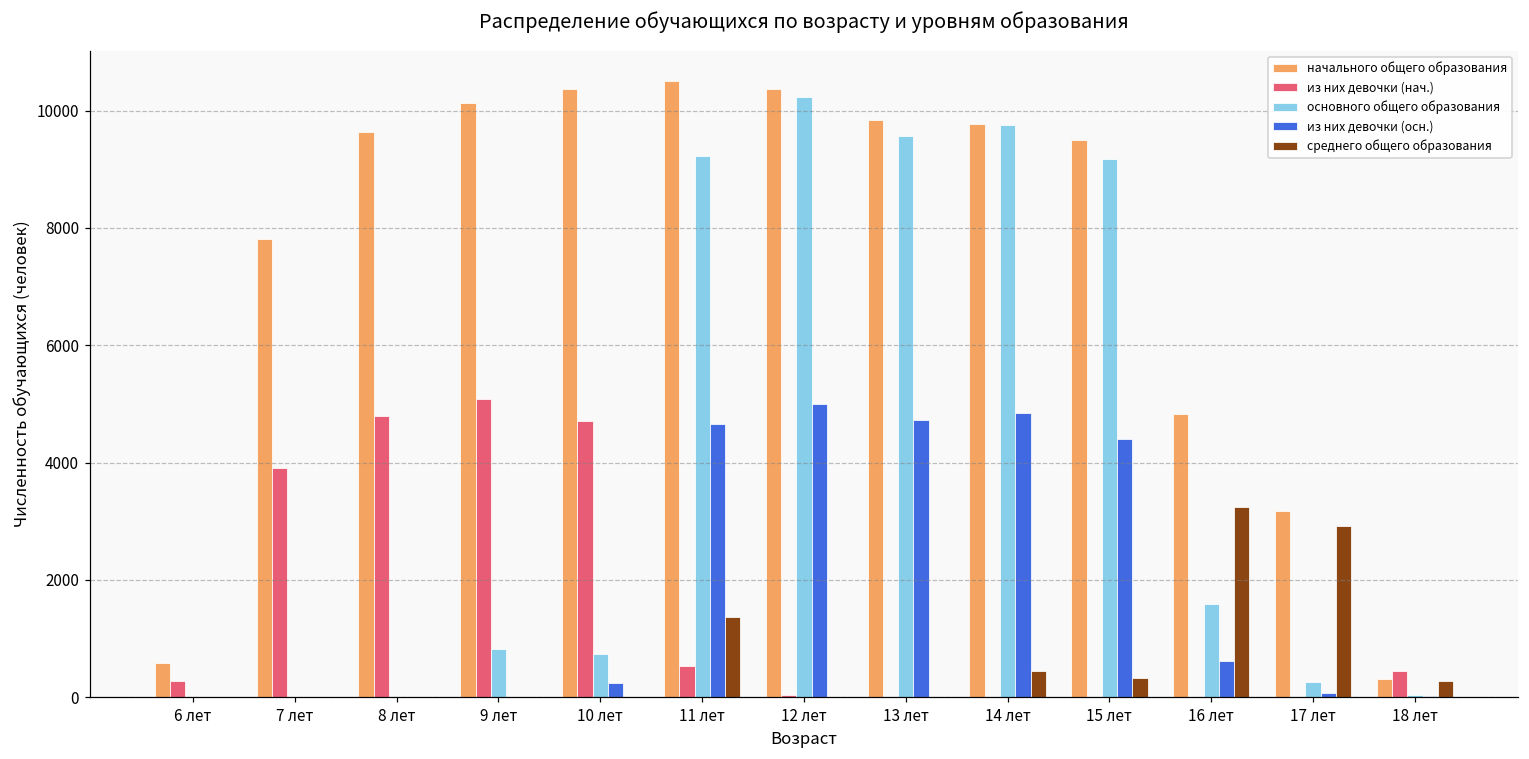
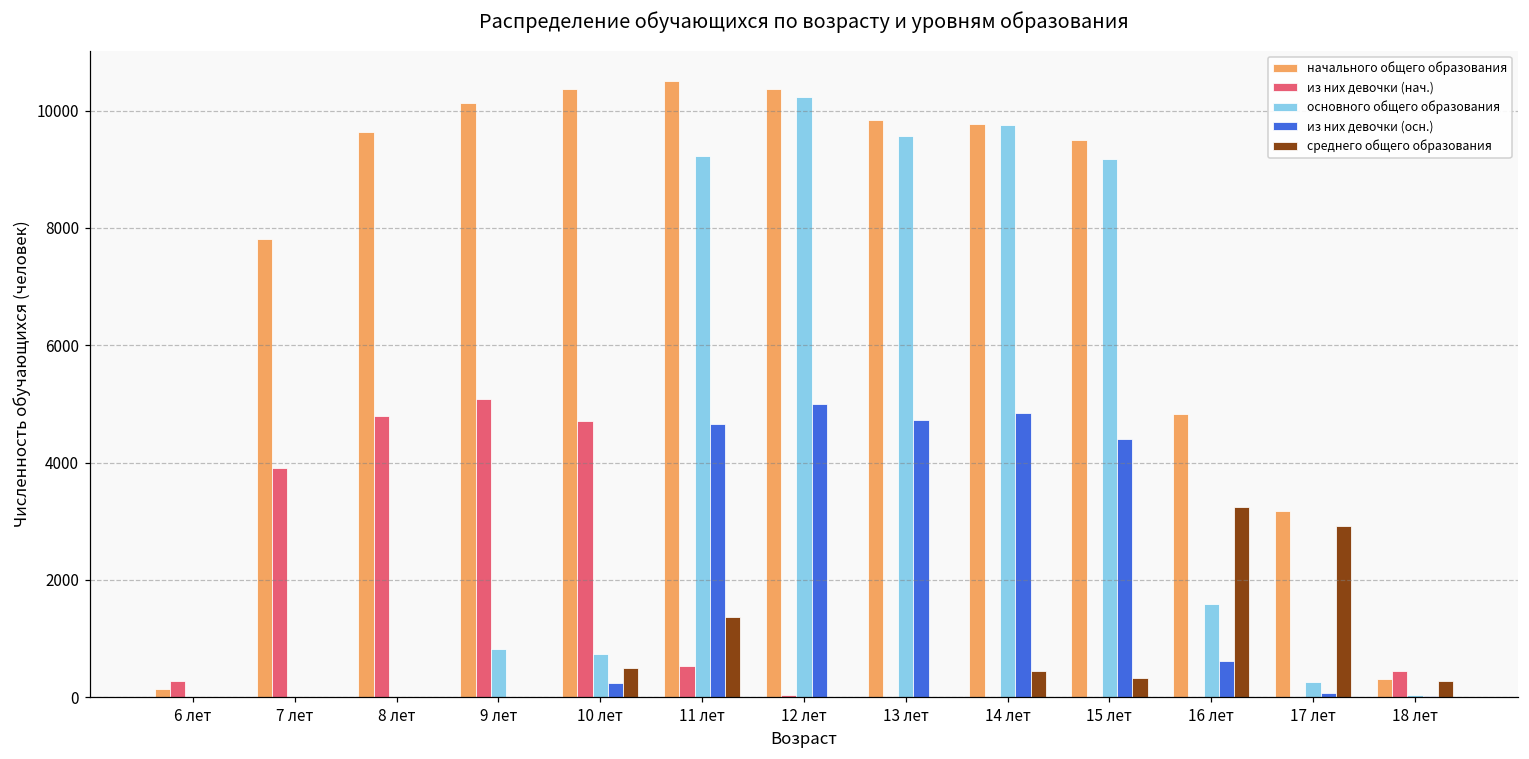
начального общего образования, 6 лет: 600 -> 100
среднего общего образования, 10 лет: 0 -> 500
